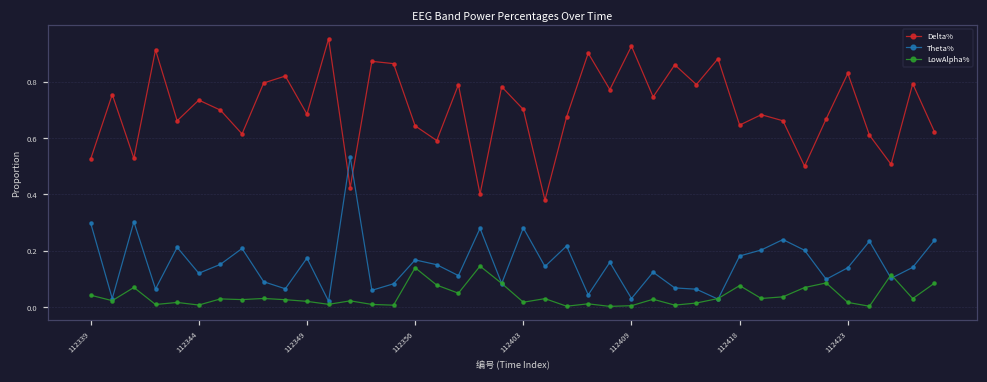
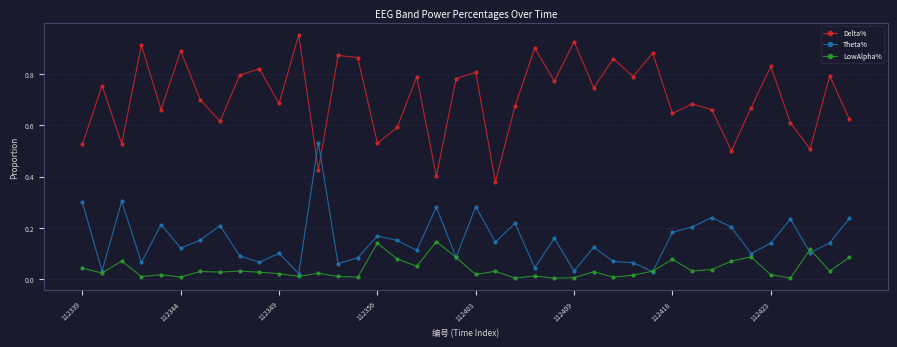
Delta%, 112344: 0.73 -> 0.89
Theta%, 112349: 0.17 -> 0.10
Delta%, 112356: 0.64 -> 0.53
Delta%, 112403: 0.70 -> 0.81
